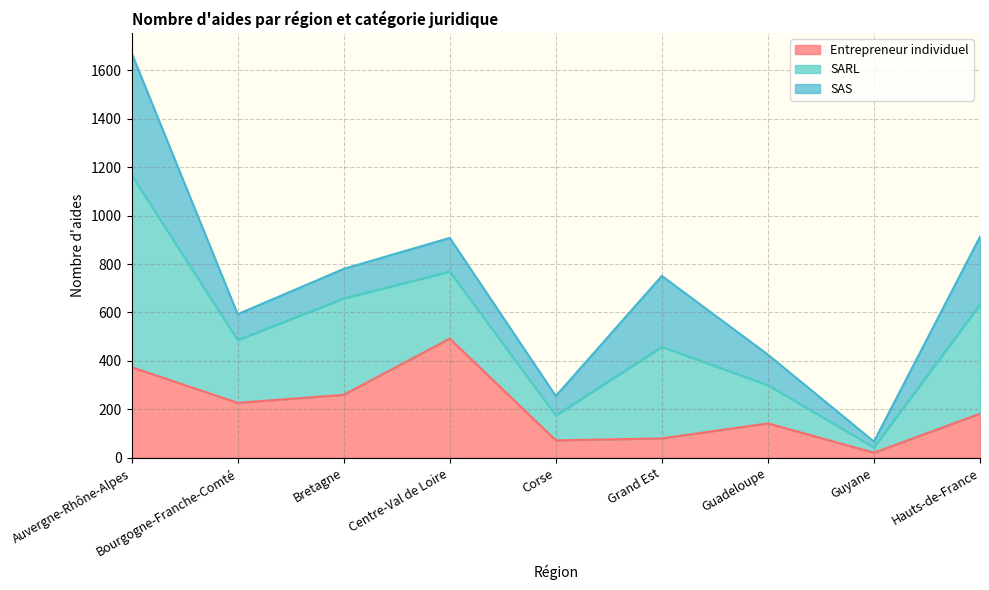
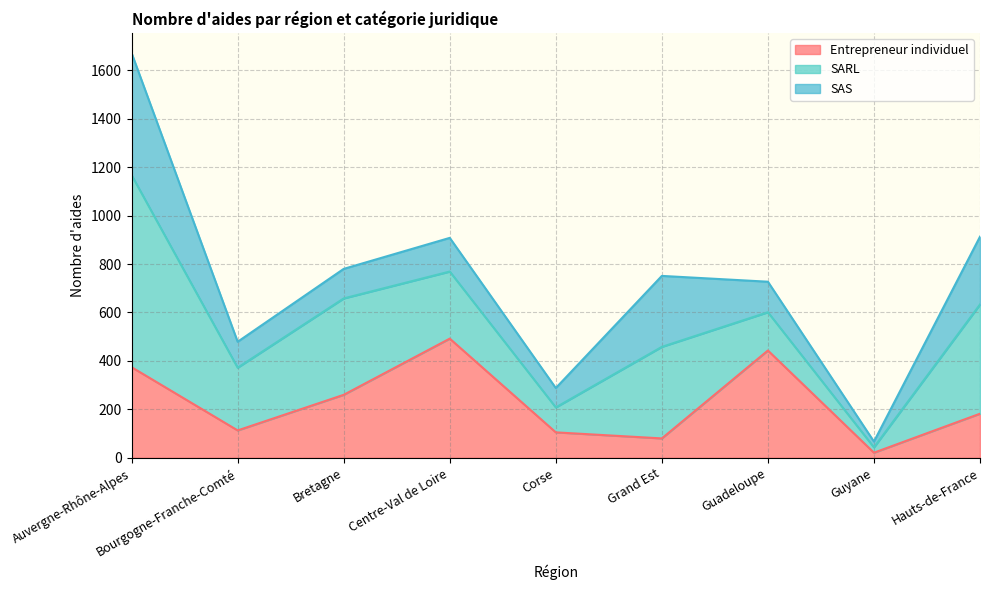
Entrepreneur individuel, Bourgogne-Franche-Comté: 230 -> 110
Entrepreneur individuel, Corse: 70 -> 110
Entrepreneur individuel, Guadeloupe: 140 -> 440
